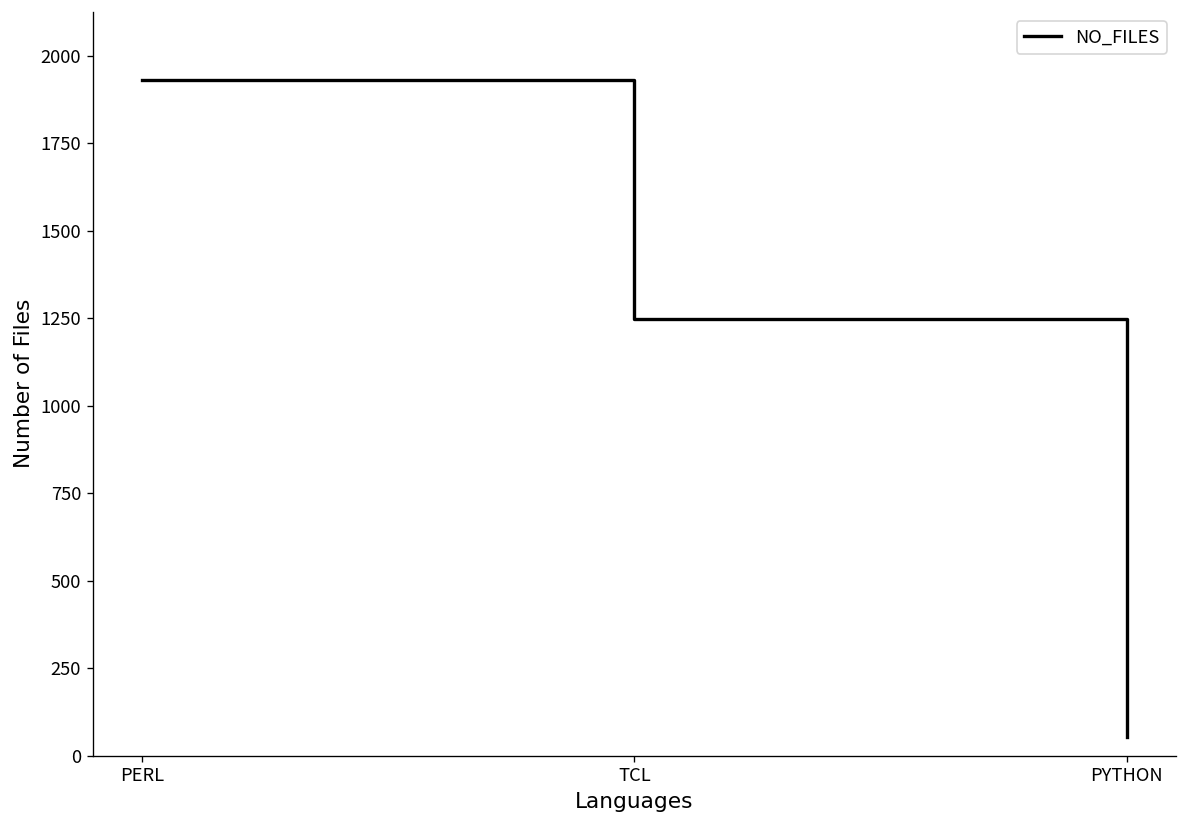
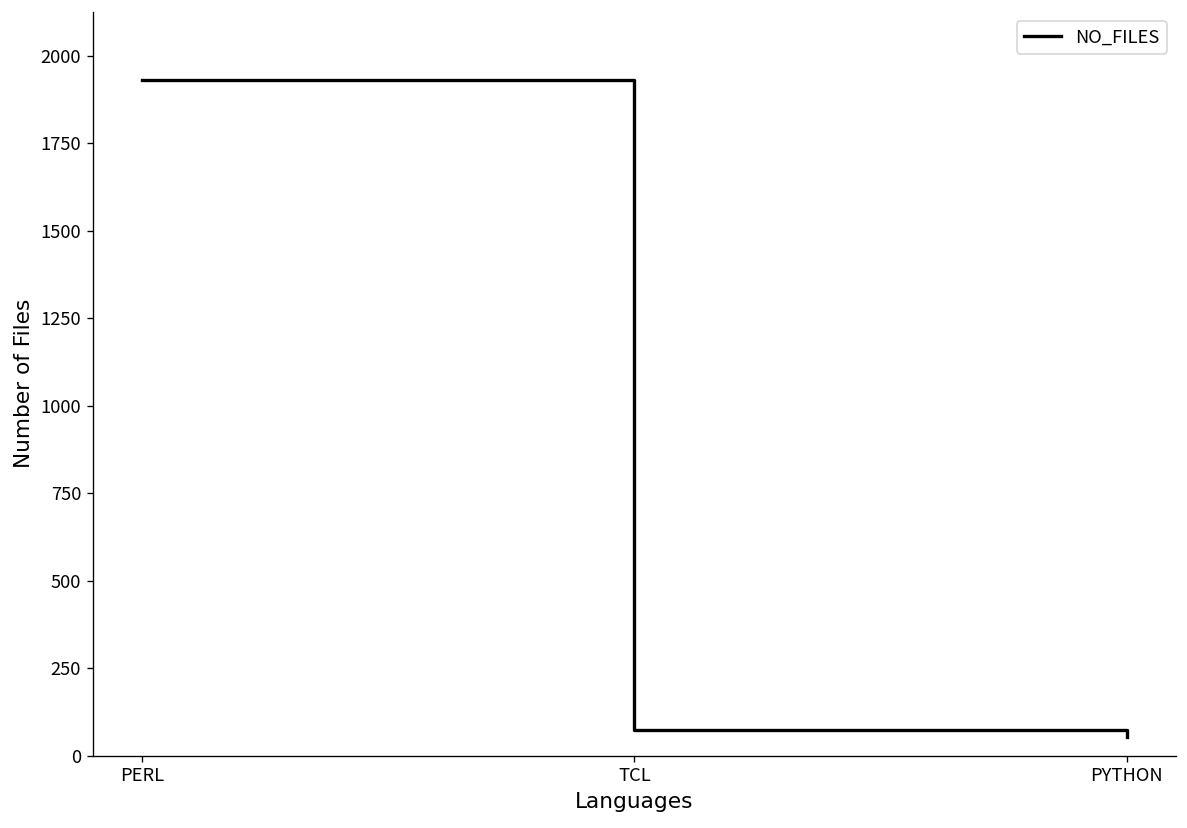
TCL: 1250 -> 70
